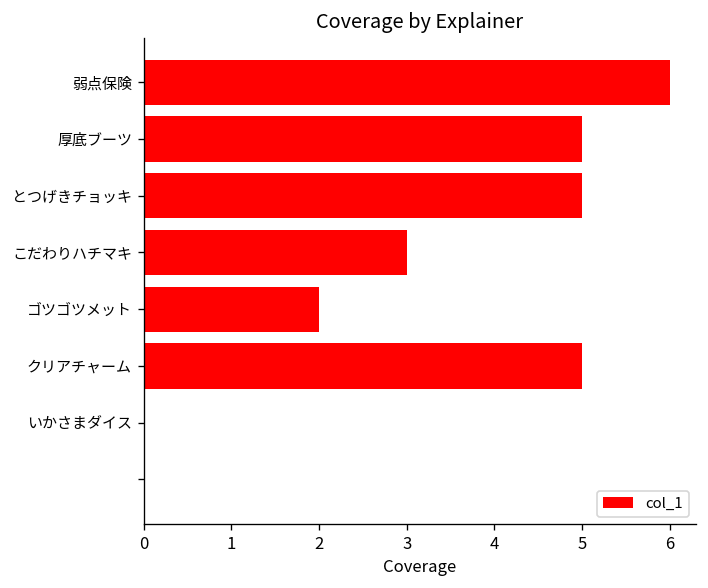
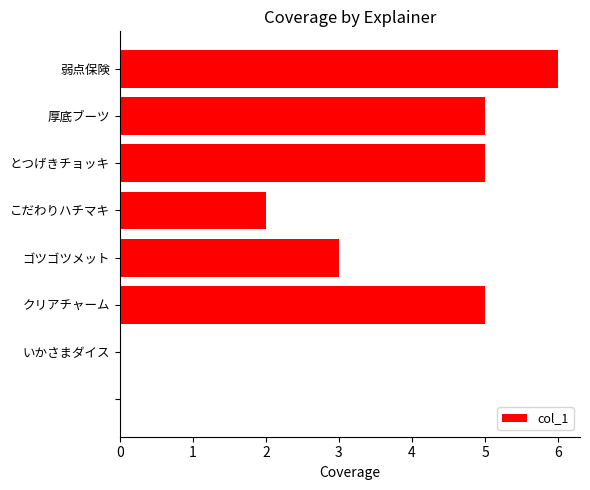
こだわりハチマキ: 3 -> 2
ゴツゴツメット: 2 -> 3
